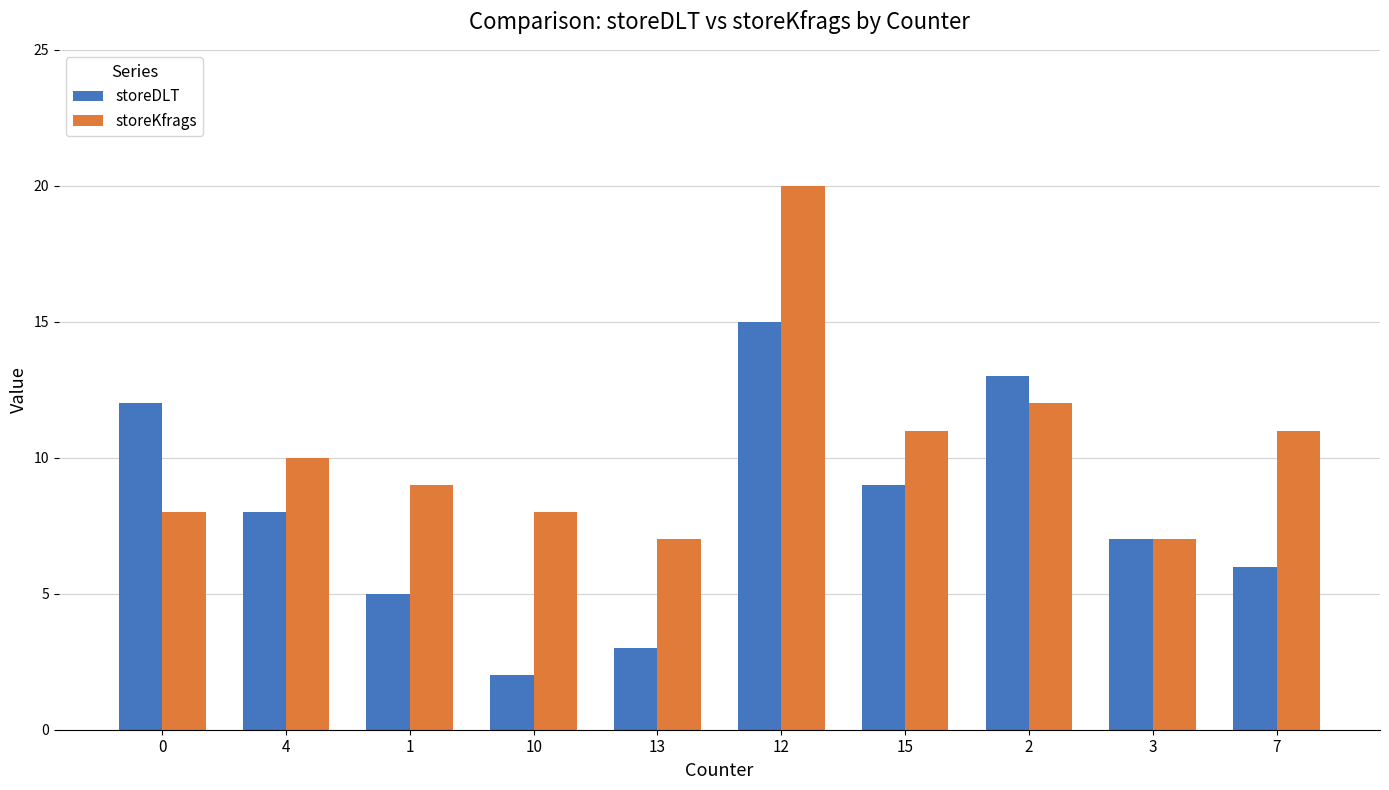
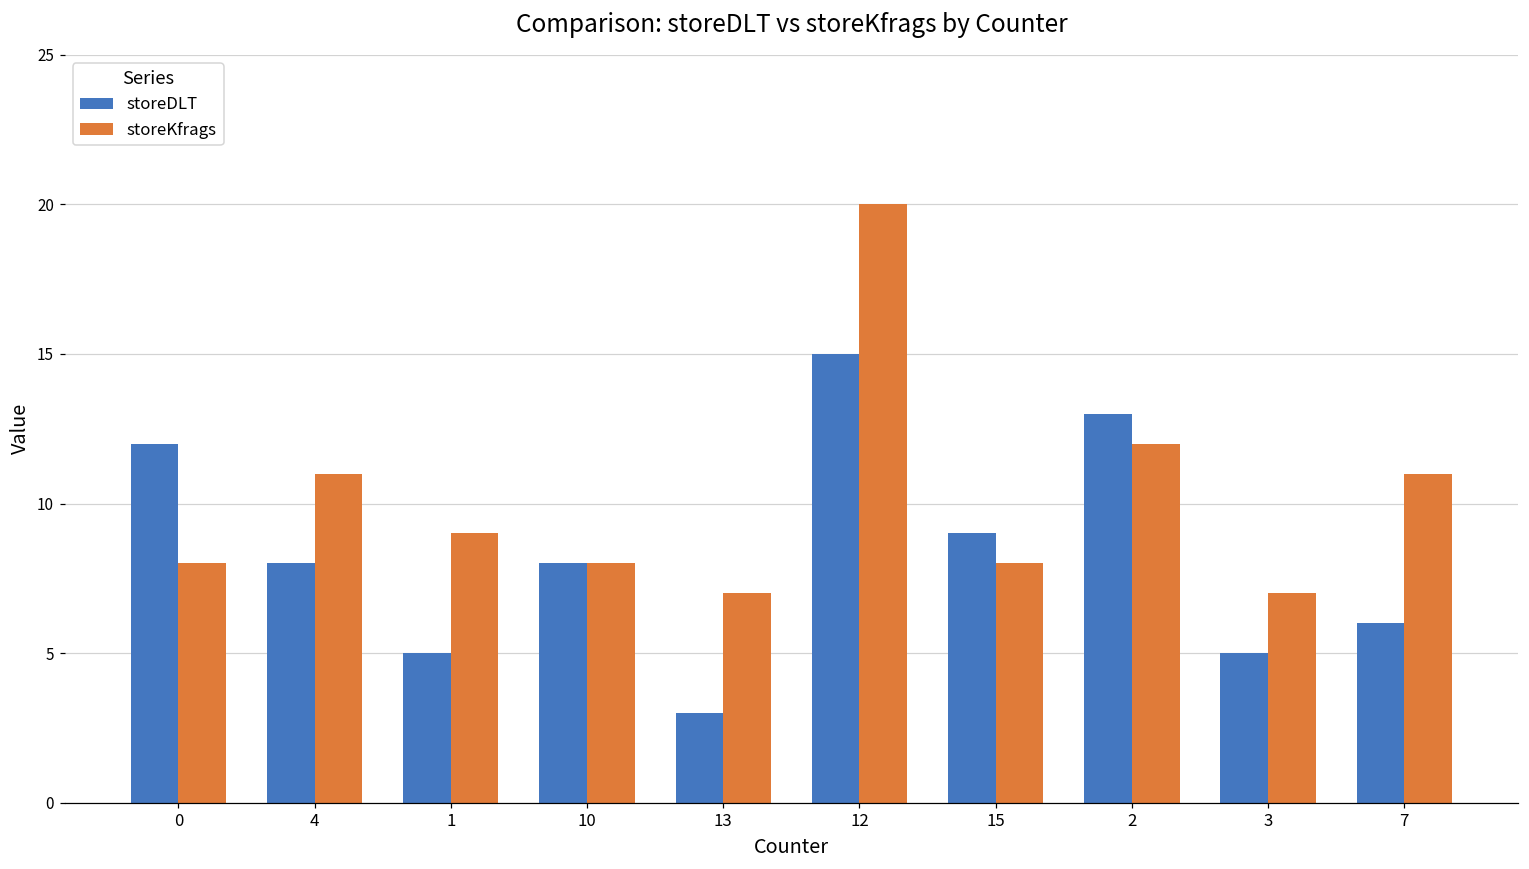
storeKfrags, 4: 10 -> 11
storeDLT, 10: 2 -> 8
storeKfrags, 15: 11 -> 8
storeDLT, 3: 7 -> 5
